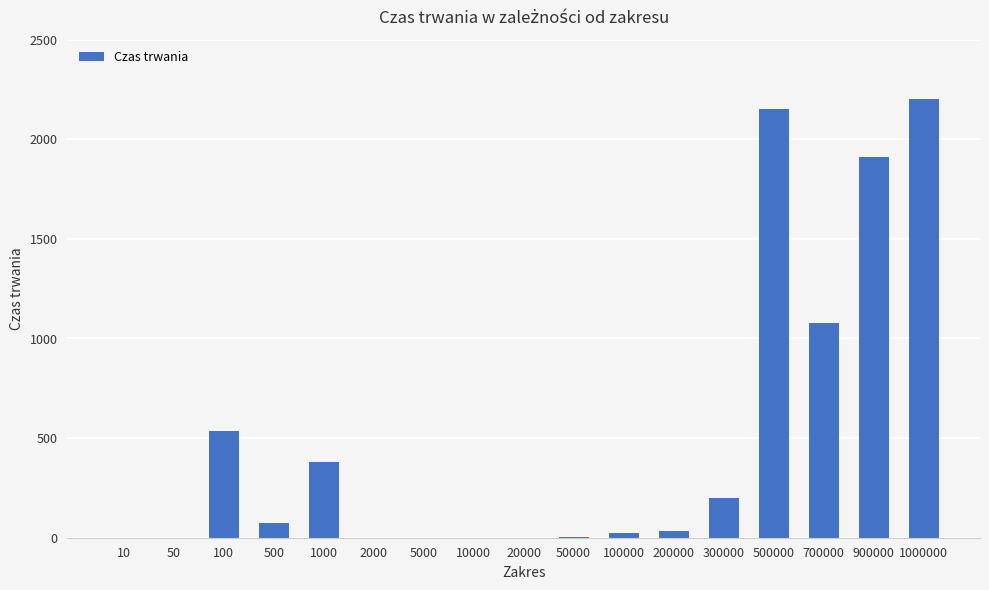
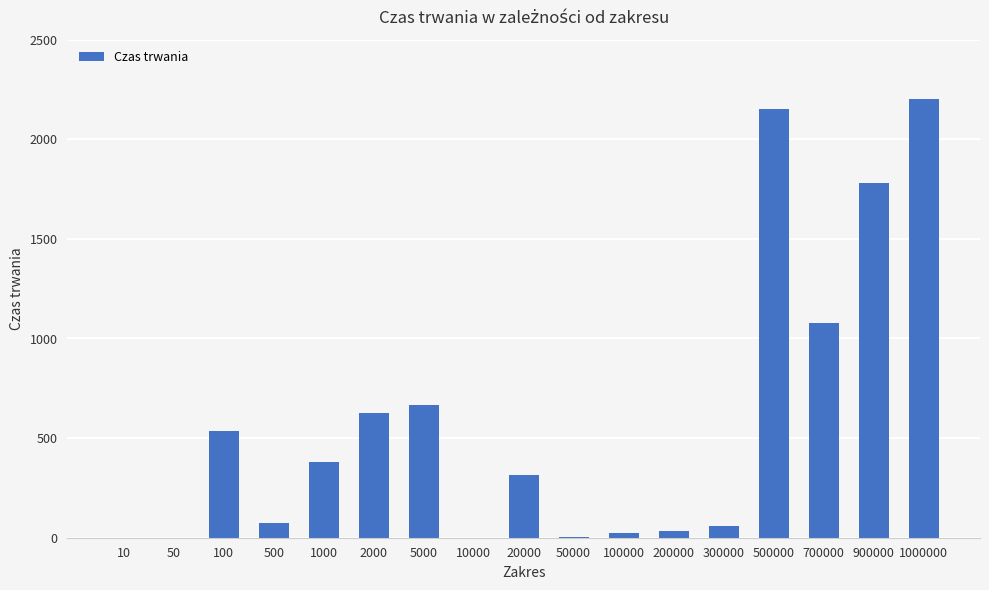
2000: 0 -> 630
5000: 0 -> 670
20000: 0 -> 310
300000: 200 -> 60
900000: 1910 -> 1780
